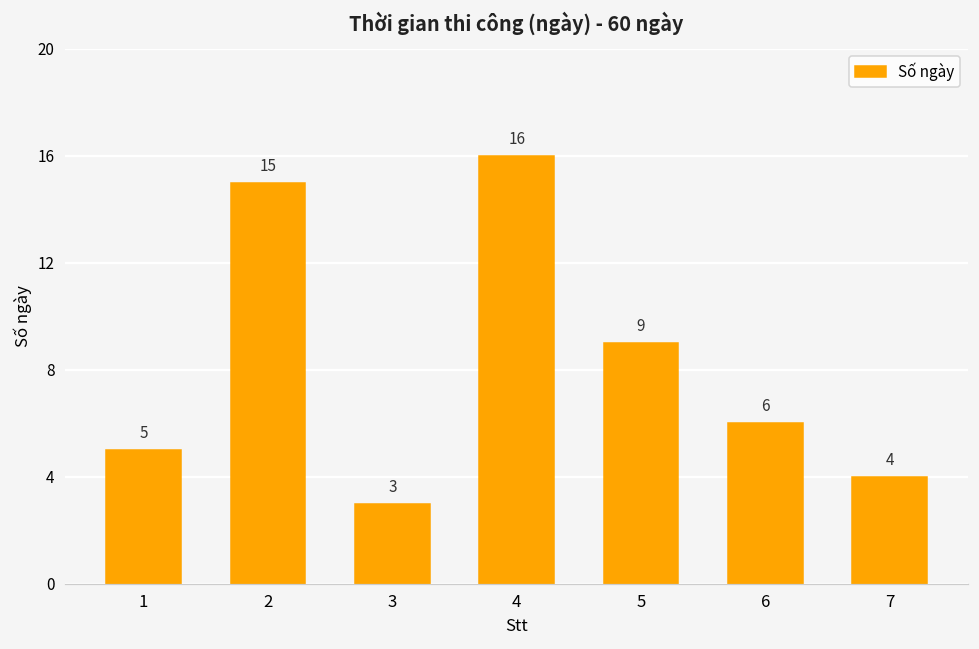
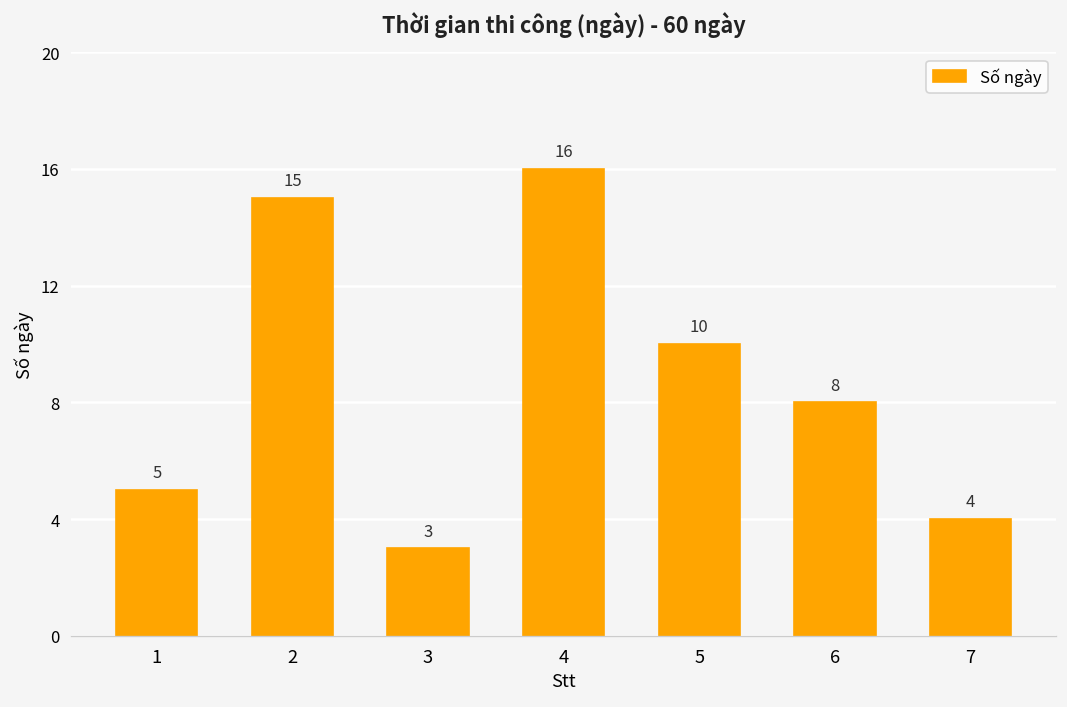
5: 9 -> 10
6: 6 -> 8
